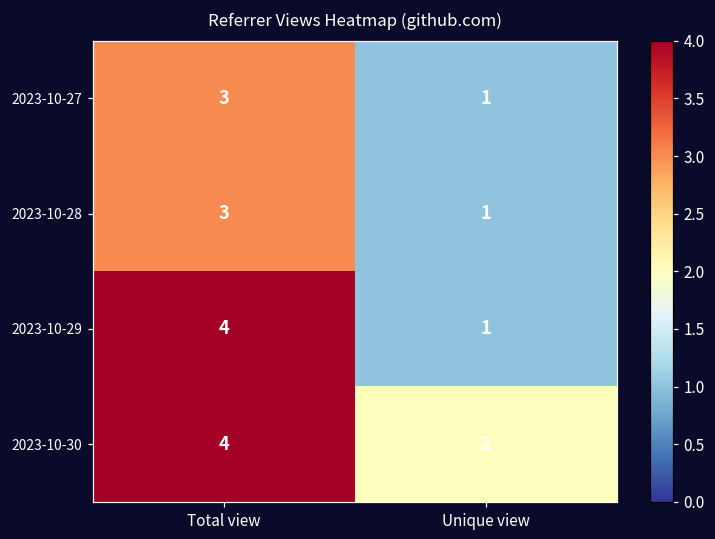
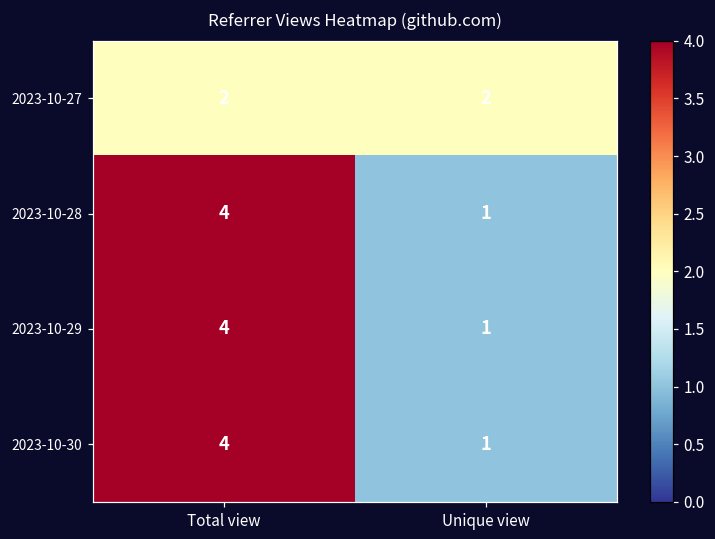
2023-10-27, Total view: 3 -> 2
2023-10-27, Unique view: 1 -> 2
2023-10-28, Total view: 3 -> 4
2023-10-30, Unique view: 2 -> 1
